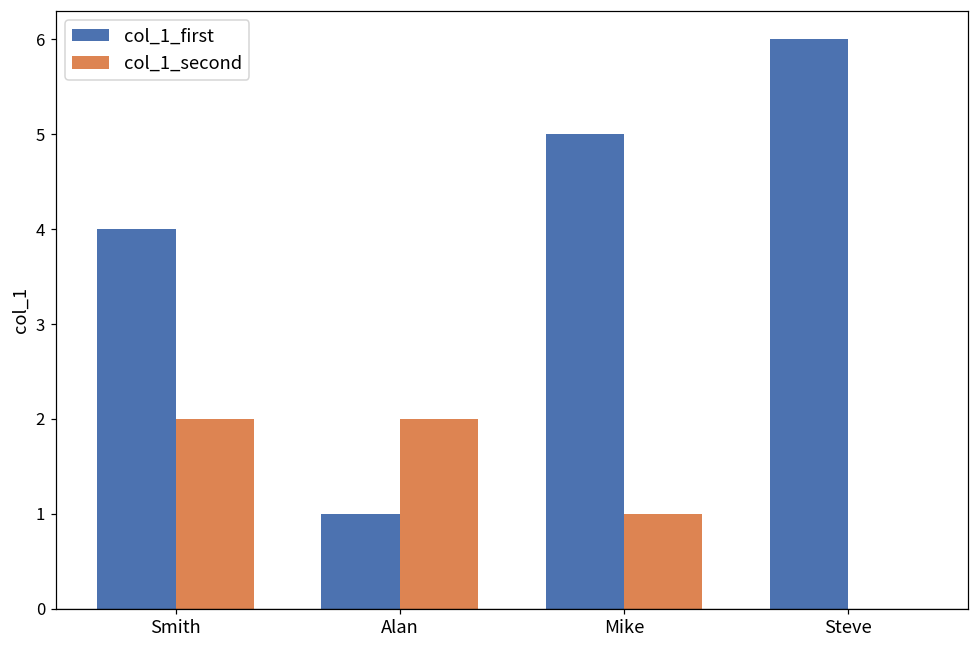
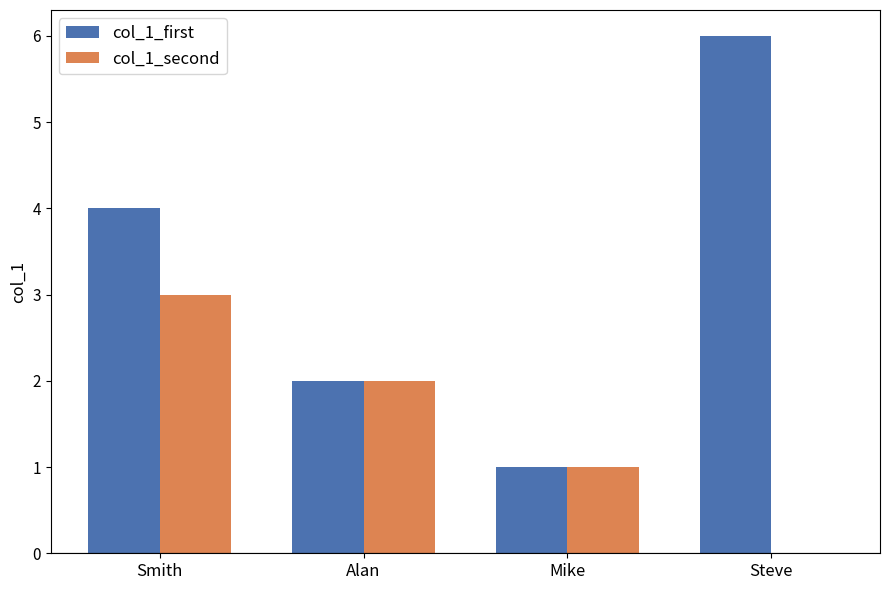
col_1_second, Smith: 2 -> 3
col_1_first, Alan: 1 -> 2
col_1_first, Mike: 5 -> 1
